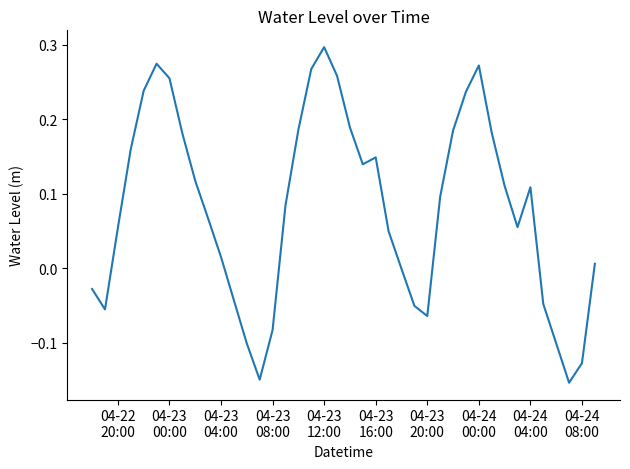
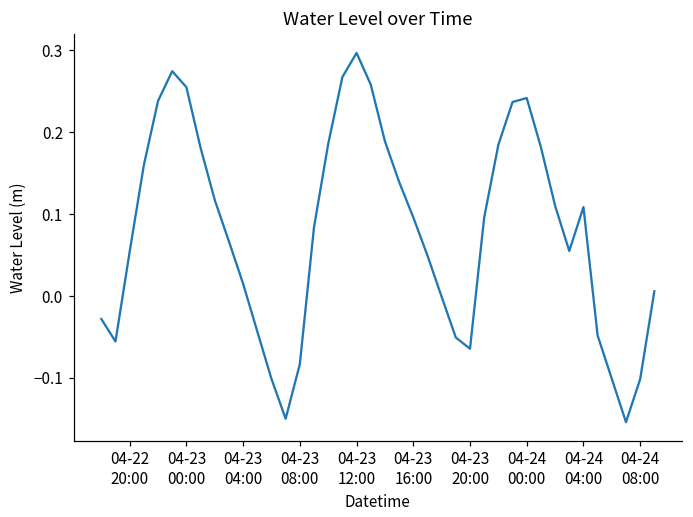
04-23 16:00: 0.15 -> 0.10
04-24 00:00: 0.27 -> 0.24
04-24 08:00: -0.13 -> -0.10
